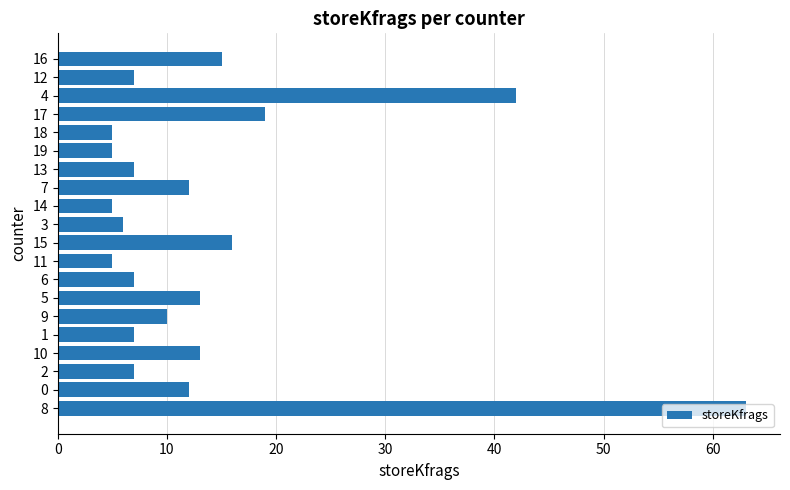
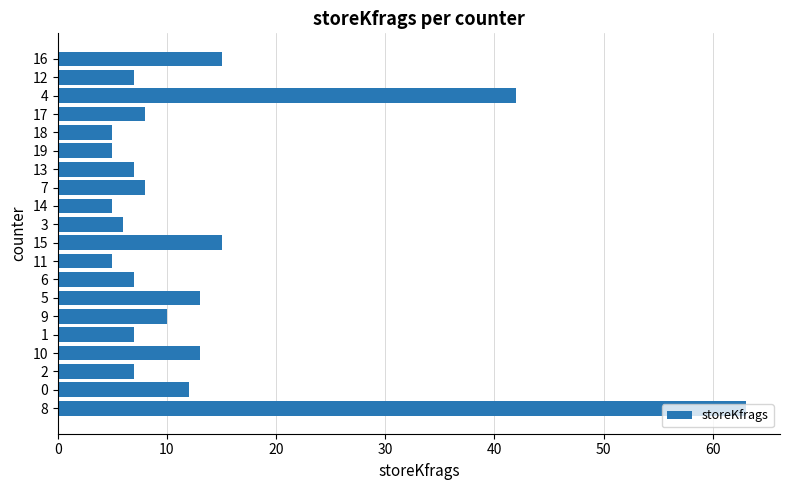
17: 19 -> 8
7: 12 -> 8
15: 16 -> 15
